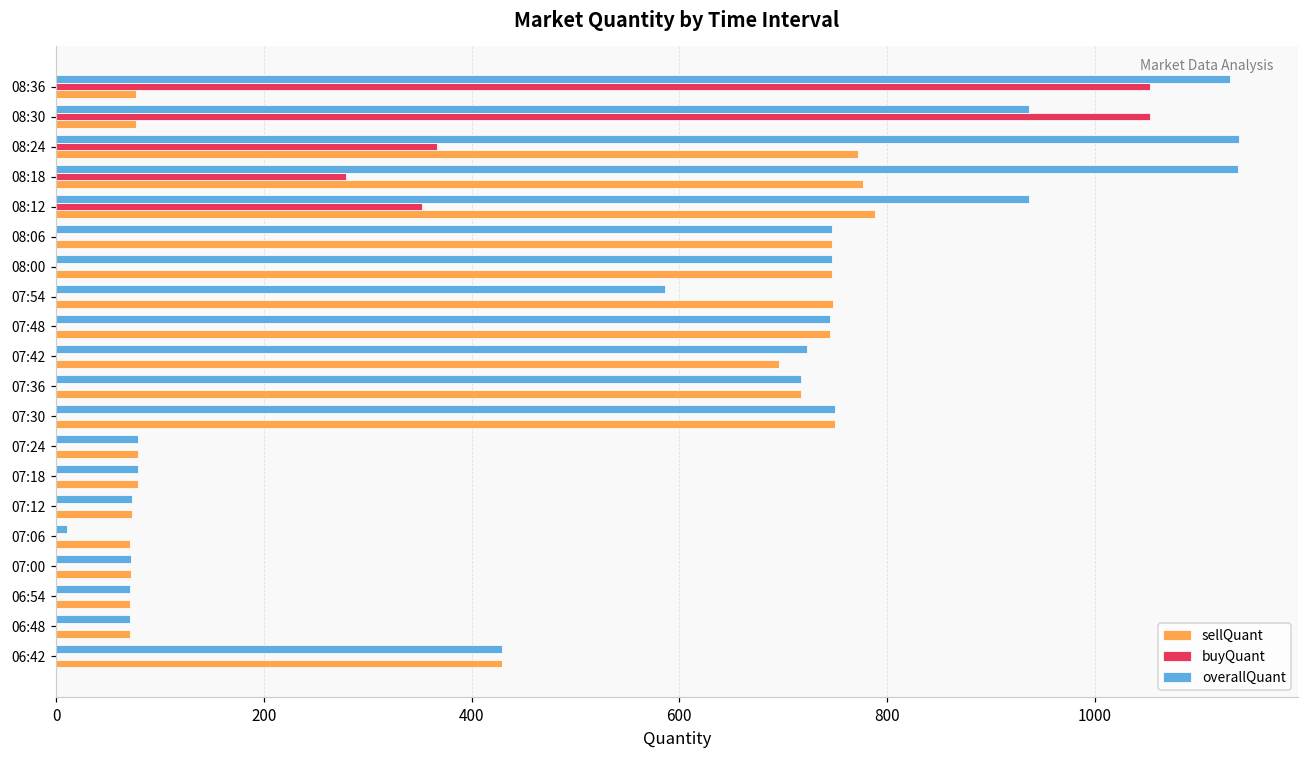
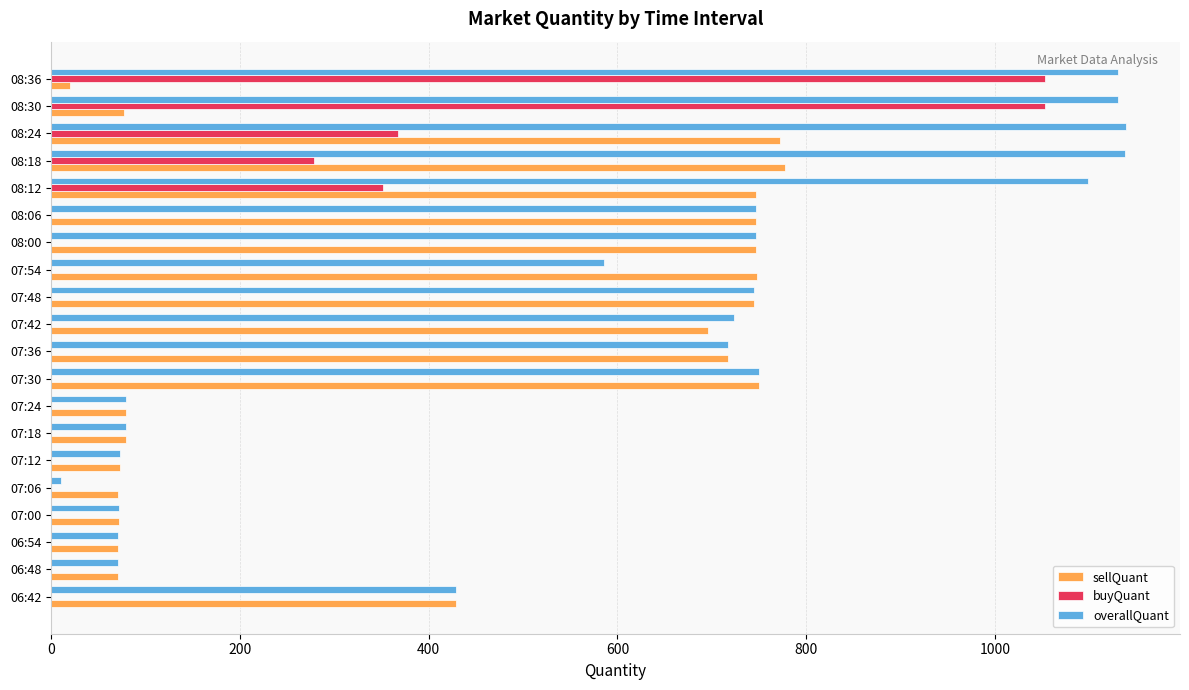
sellQuant, 08:36: 80 -> 20
overallQuant, 08:30: 940 -> 1130
overallQuant, 08:12: 940 -> 1100
sellQuant, 08:12: 790 -> 750
